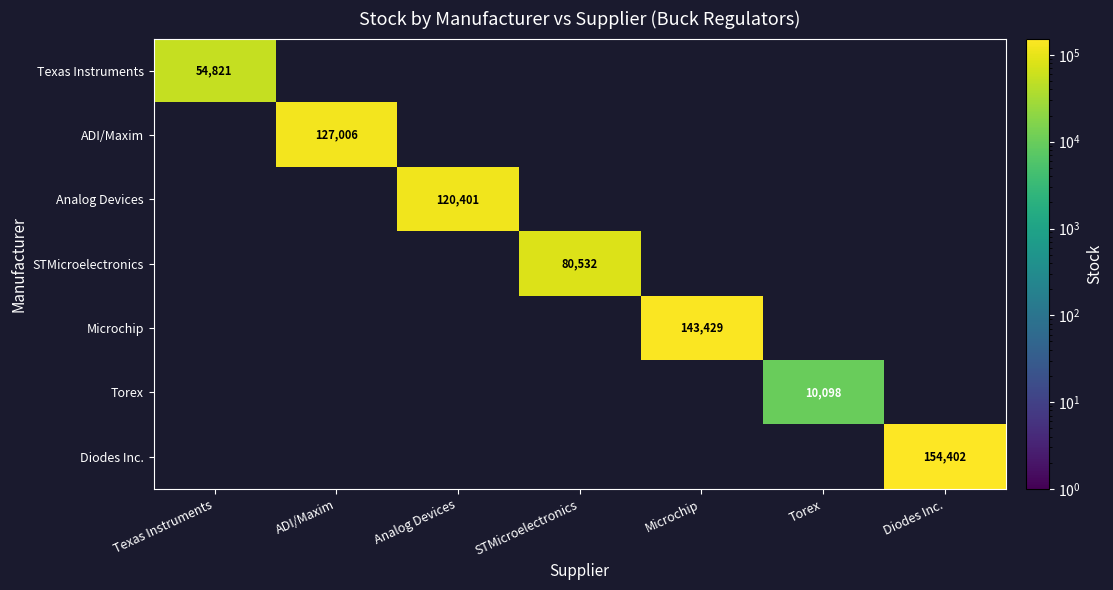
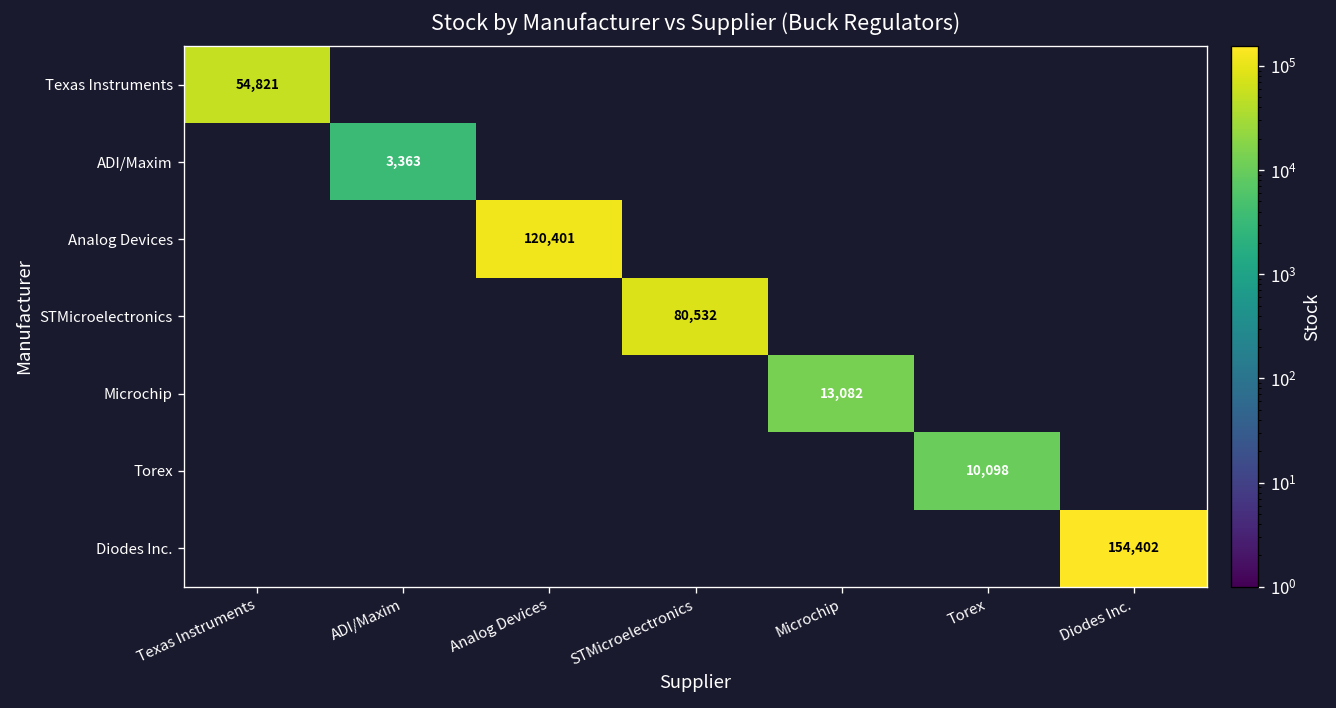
ADI/Maxim, ADI/Maxim: 127,006 -> 3,363
Microchip, Microchip: 143,429 -> 13,082
